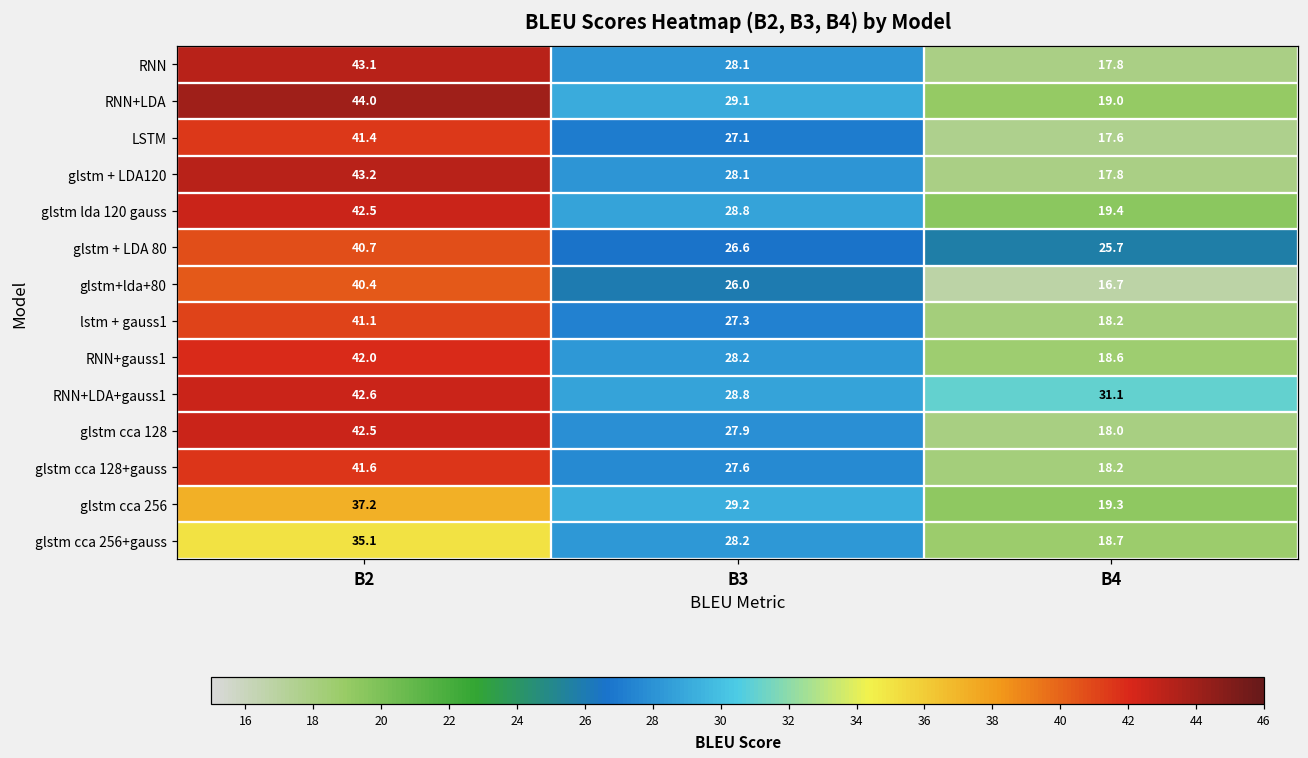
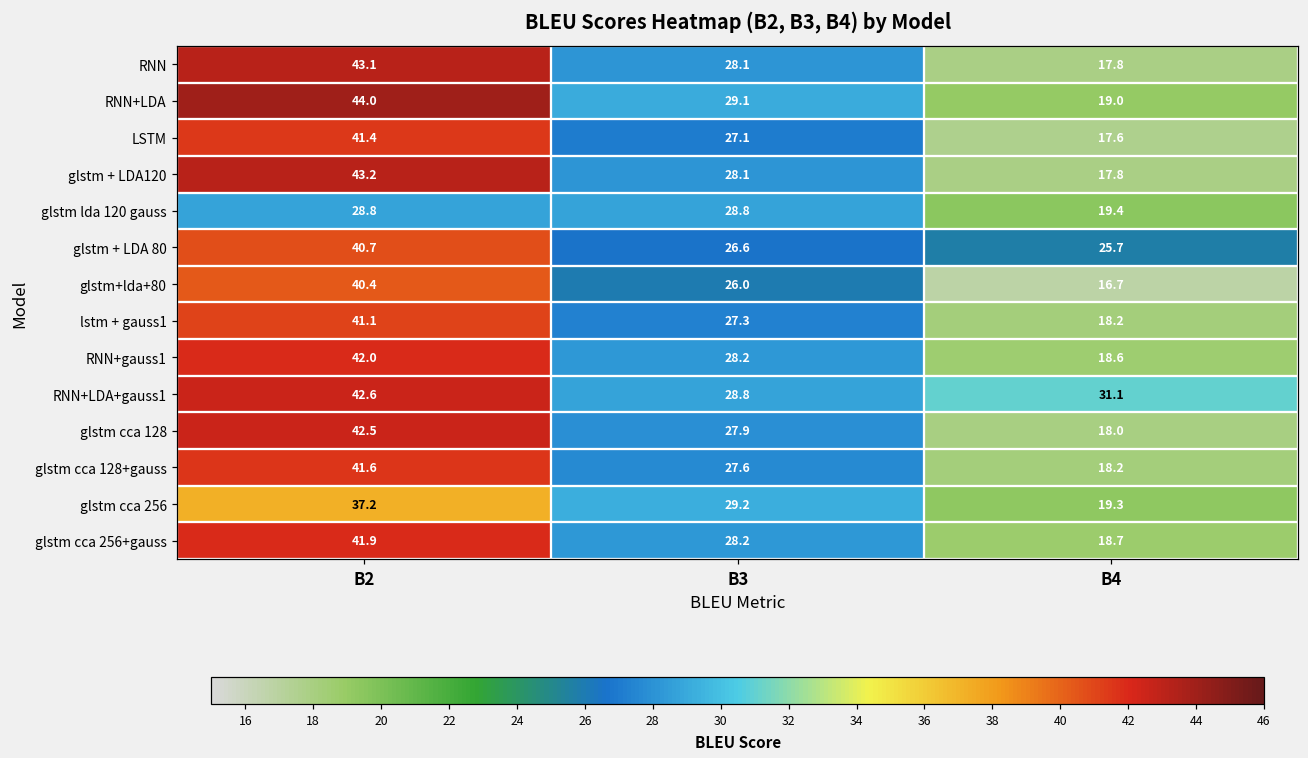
glstm lda 120 gauss, B2: 42.5 -> 28.8
glstm cca 256+gauss, B2: 35.1 -> 41.9
